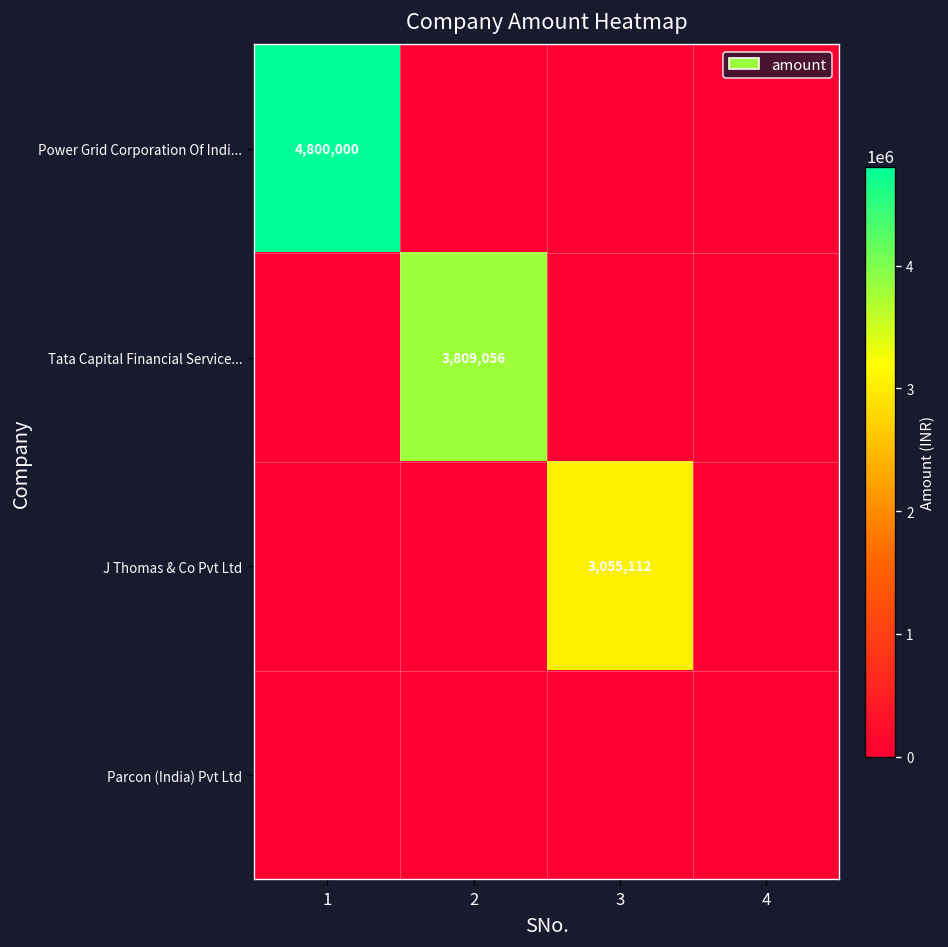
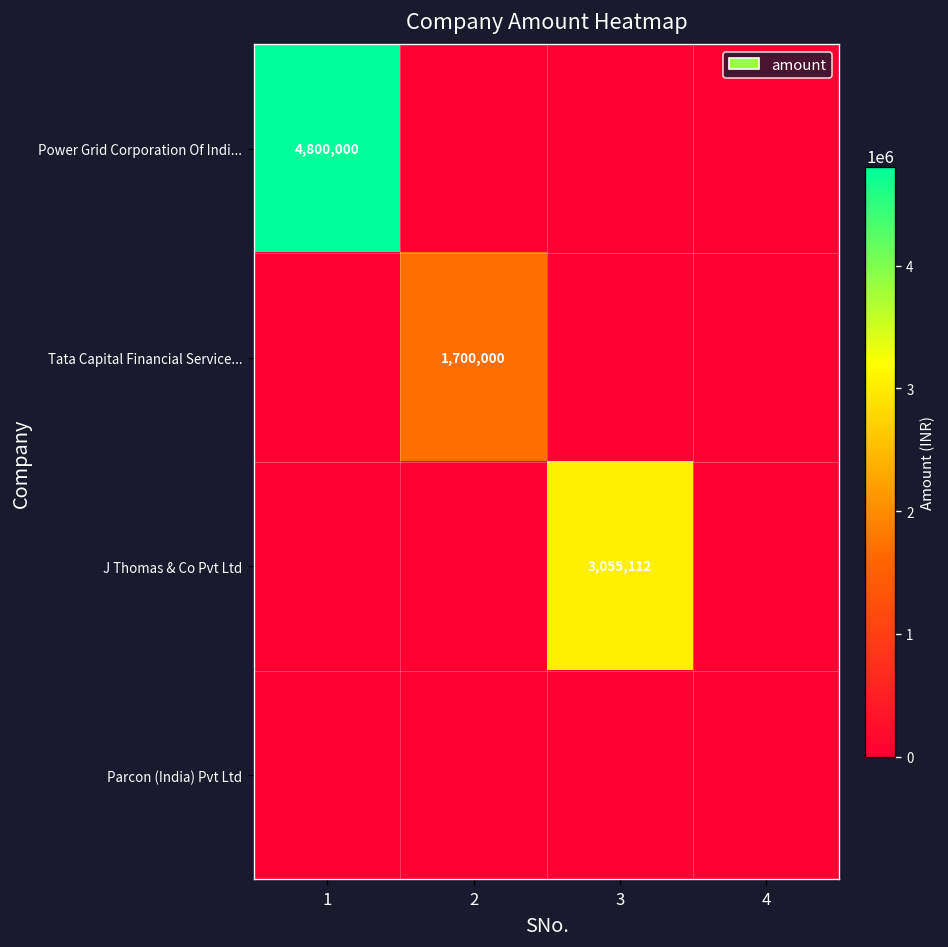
Tata Capital Financial Service..., 2: 3,809,056 -> 1,700,000
